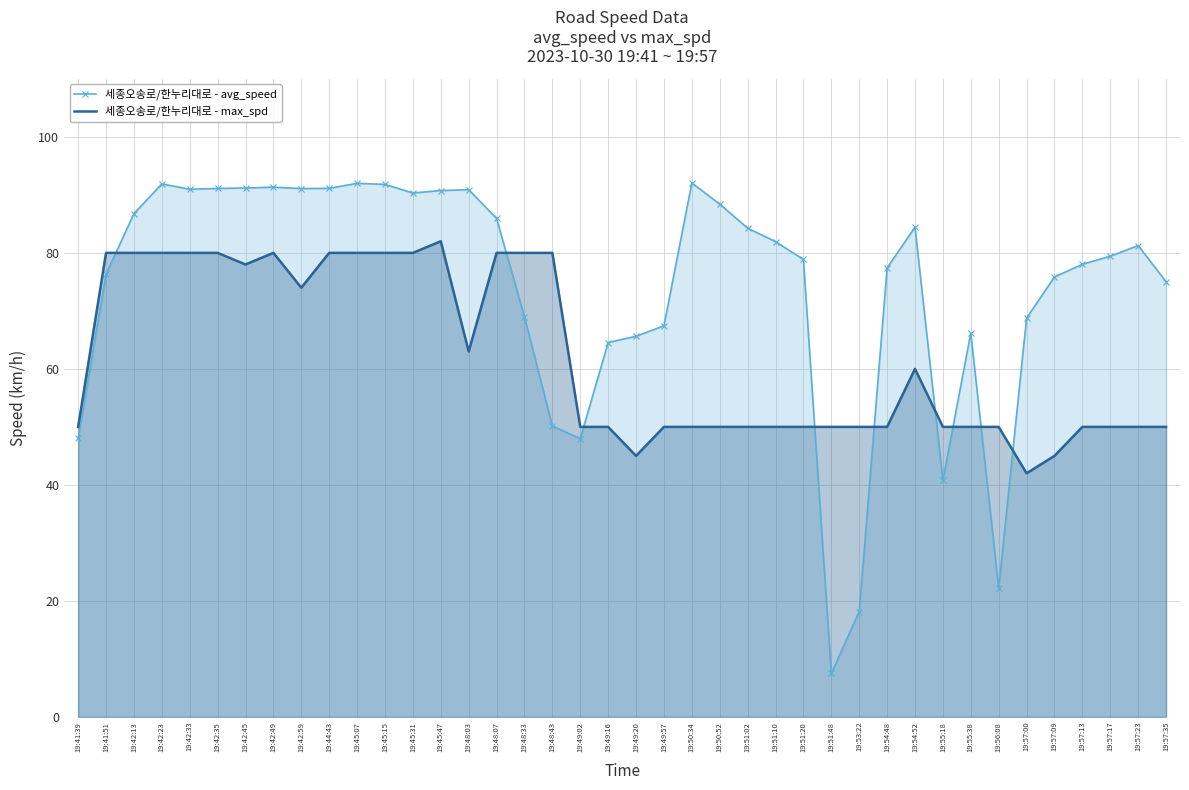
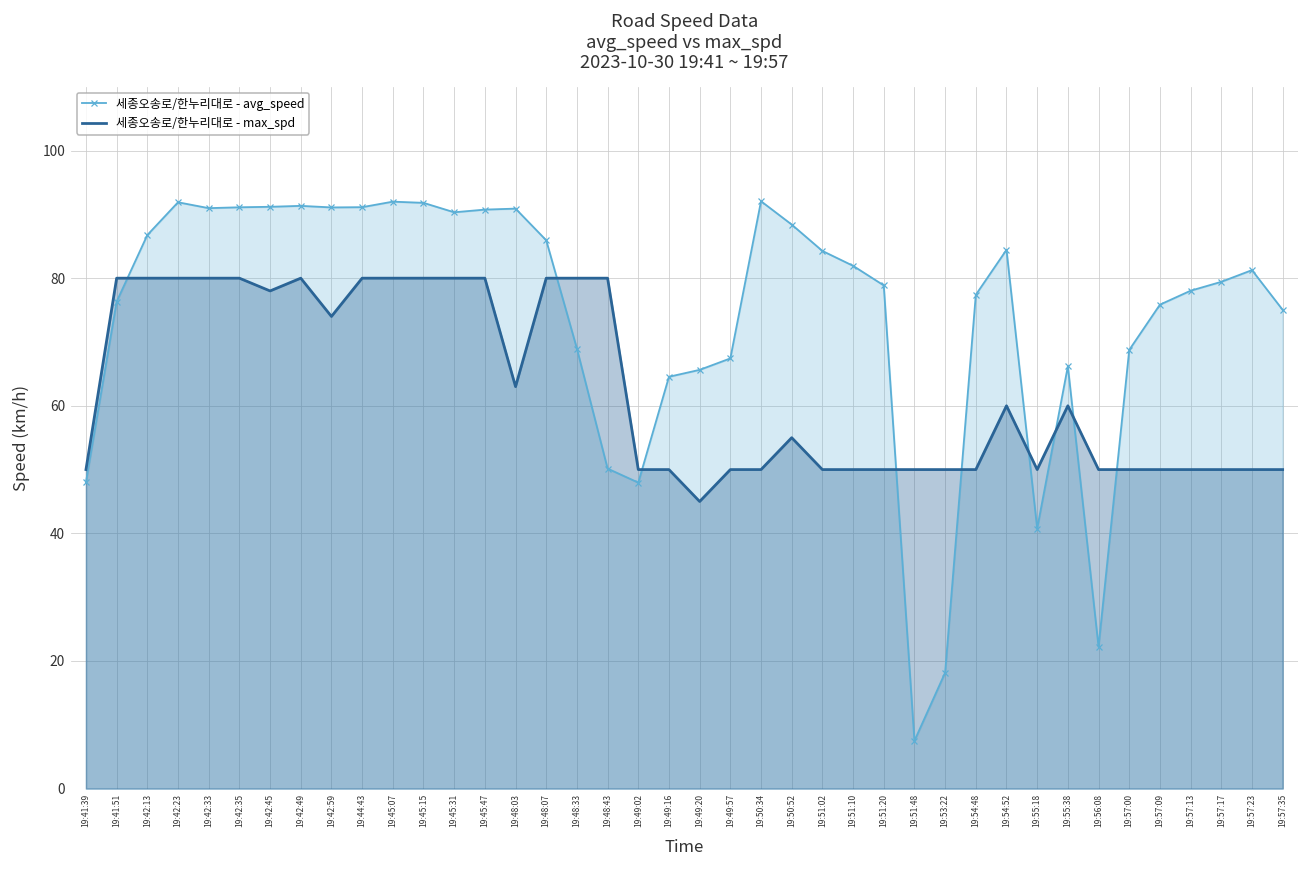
세종오송로/한누리대로 - max_spd, 19:45:47: 82 -> 80
세종오송로/한누리대로 - max_spd, 19:50:52: 50 -> 55
세종오송로/한누리대로 - max_spd, 19:55:38: 50 -> 60
세종오송로/한누리대로 - max_spd, 19:57:00: 42 -> 50
세종오송로/한누리대로 - max_spd, 19:57:09: 45 -> 50
